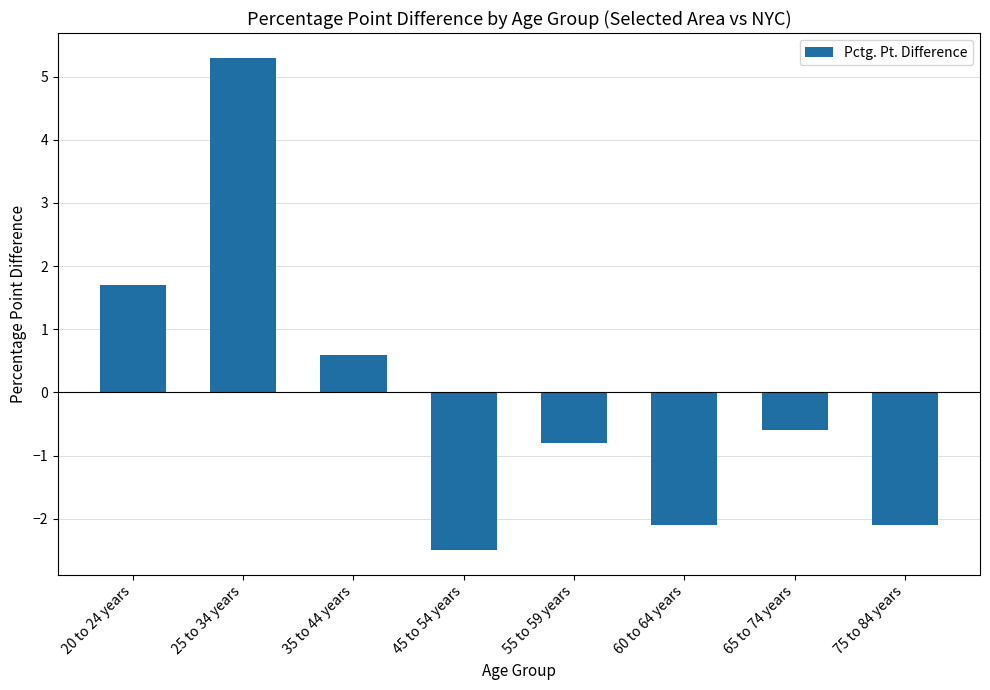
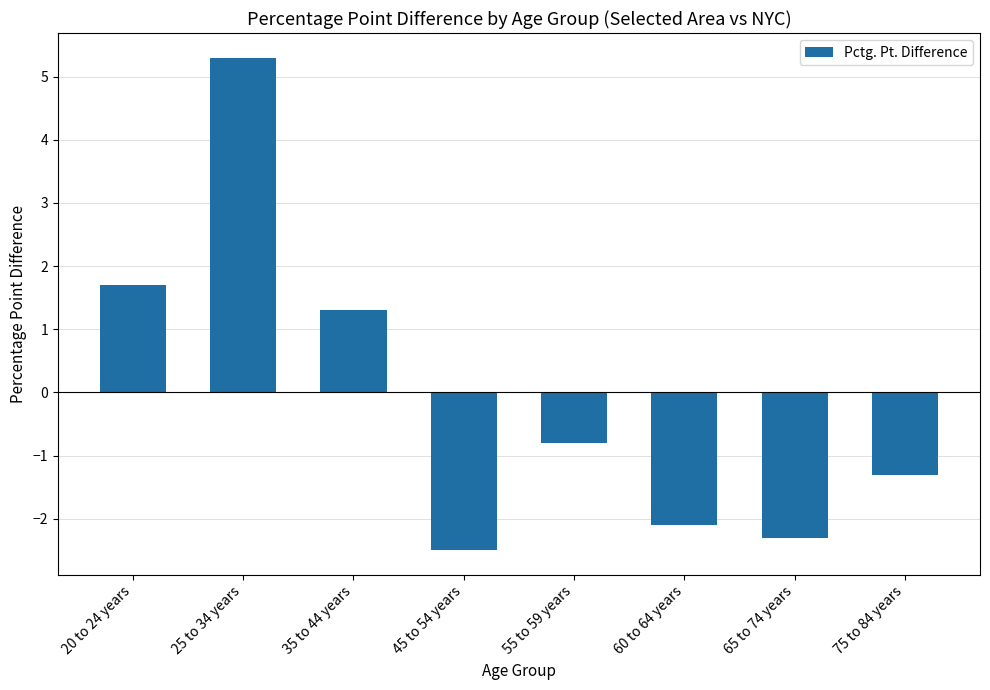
35 to 44 years: 0.6 -> 1.3
65 to 74 years: -0.6 -> -2.3
75 to 84 years: -2.1 -> -1.3
